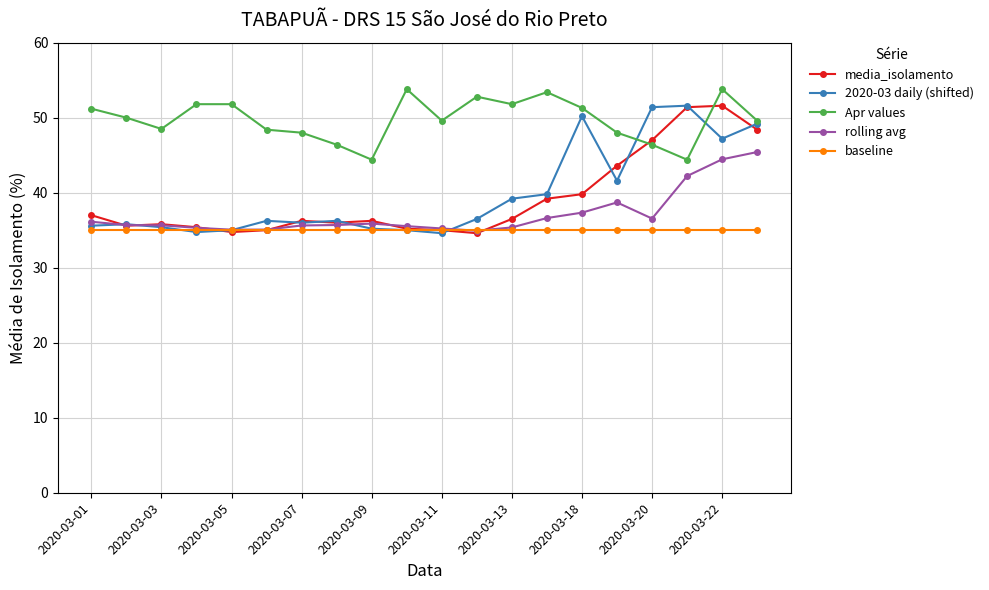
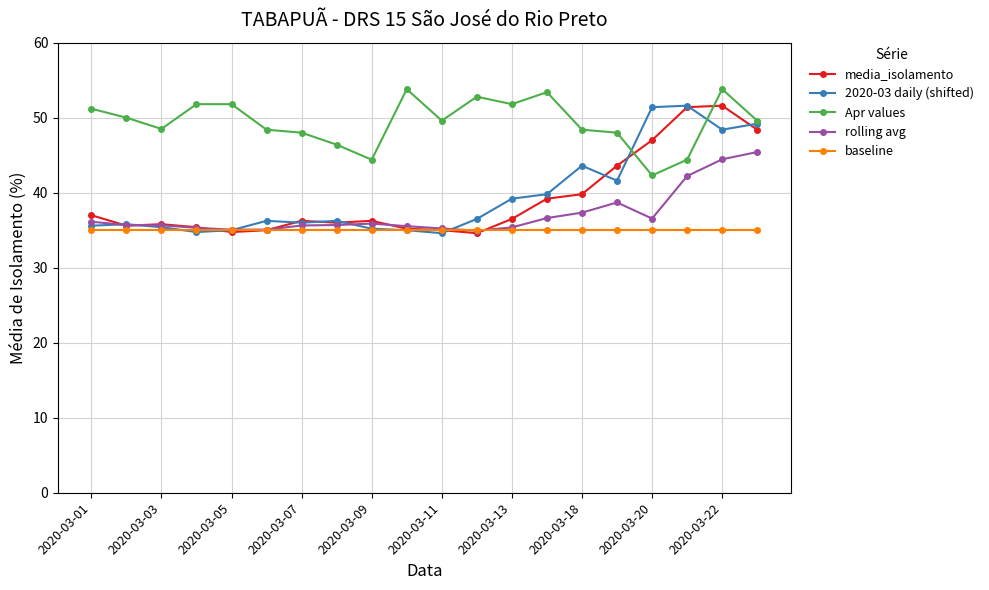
2020-03 daily (shifted), 2020-03-18: 50 -> 44
Apr values, 2020-03-18: 51 -> 48
Apr values, 2020-03-20: 46 -> 42
2020-03 daily (shifted), 2020-03-22: 47 -> 48
